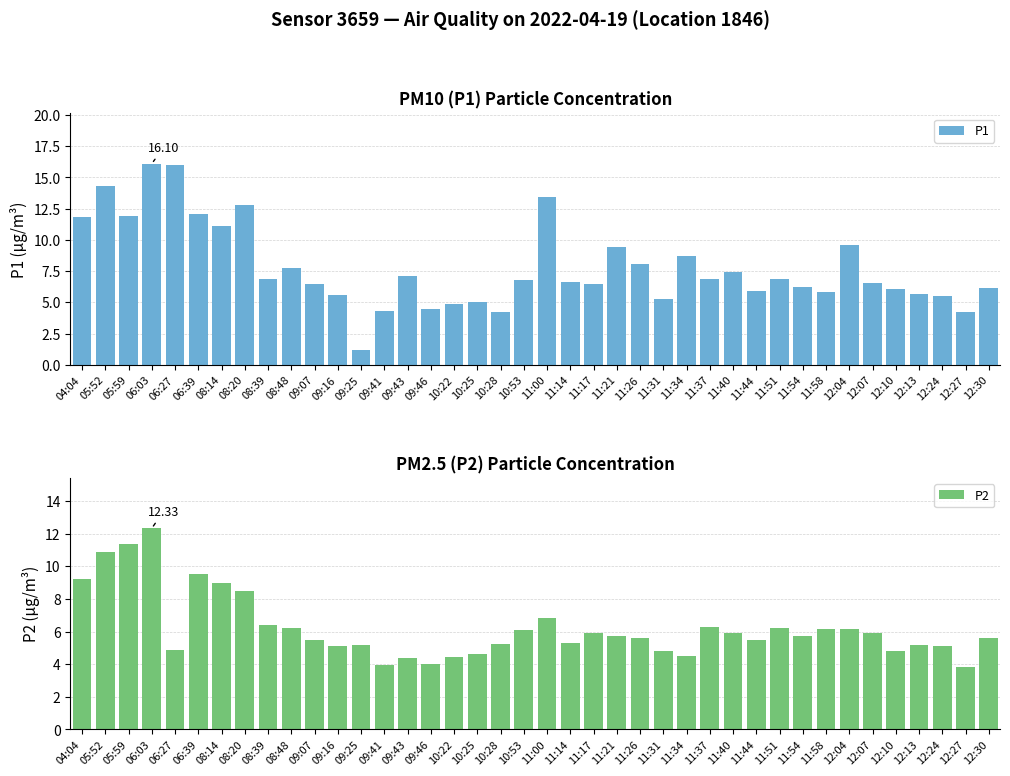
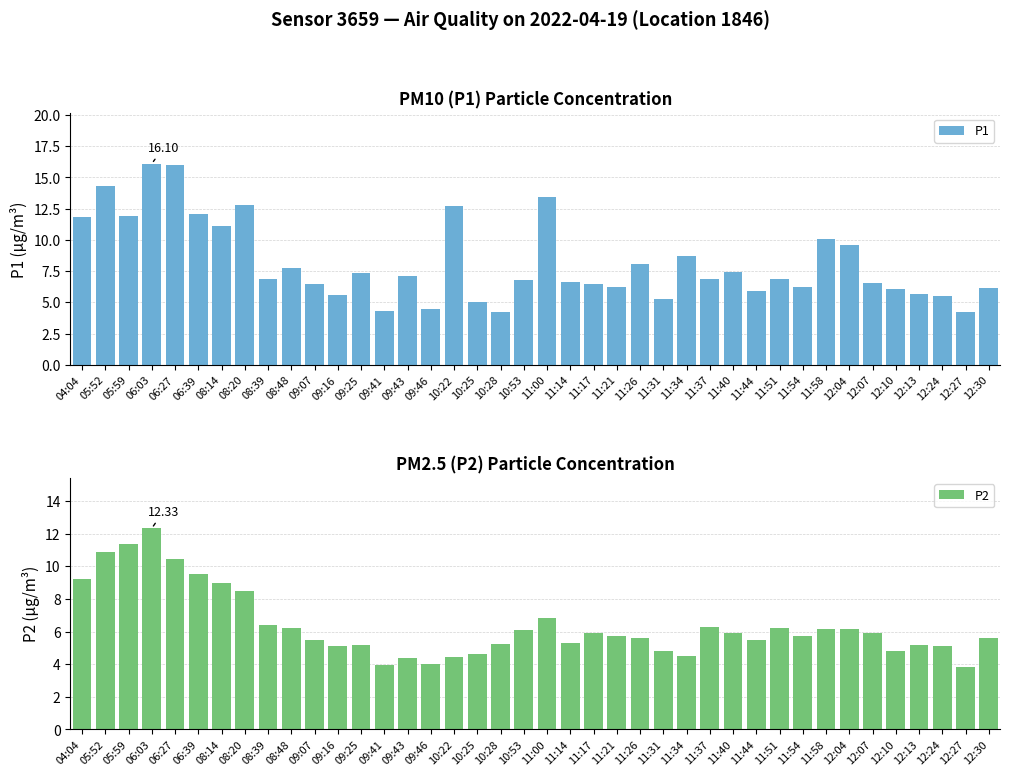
PM10 (P1) Particle Concentration, 09:25: 1.2 -> 7.3
PM10 (P1) Particle Concentration, 10:22: 4.8 -> 12.7
PM10 (P1) Particle Concentration, 11:21: 9.4 -> 6.2
PM10 (P1) Particle Concentration, 11:58: 5.8 -> 10.1
PM2.5 (P2) Particle Concentration, 06:27: 4.9 -> 10.4
